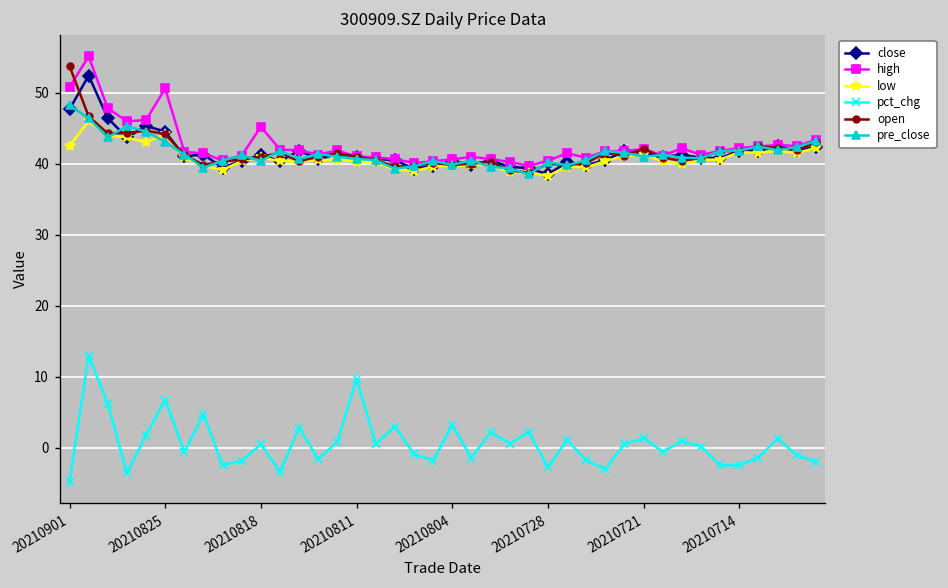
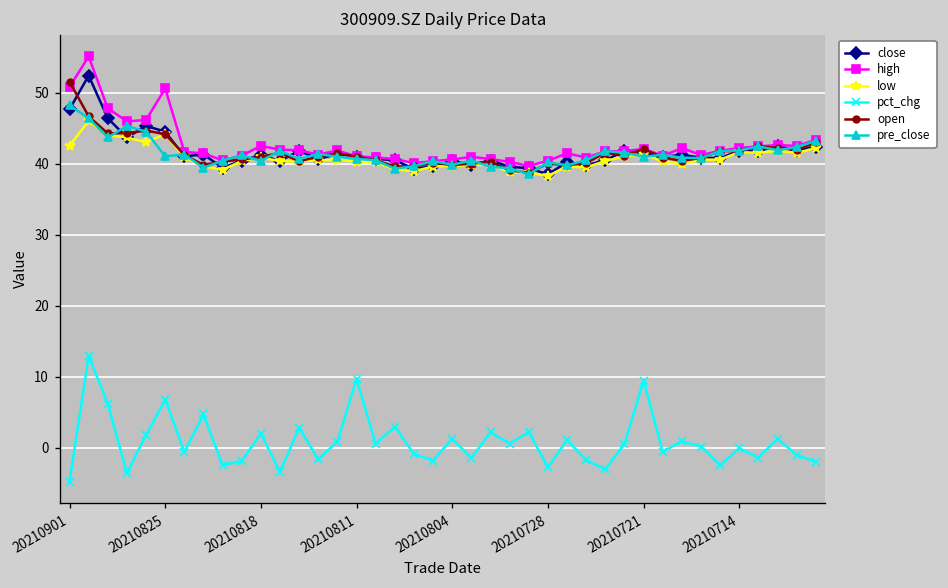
open, 20210901: 54 -> 52
pre_close, 20210825: 43 -> 41
high, 20210818: 45 -> 43
pct_chg, 20210818: 0 -> 2
pct_chg, 20210804: 3 -> 1
pct_chg, 20210721: 1 -> 9
pct_chg, 20210714: -2 -> 0
